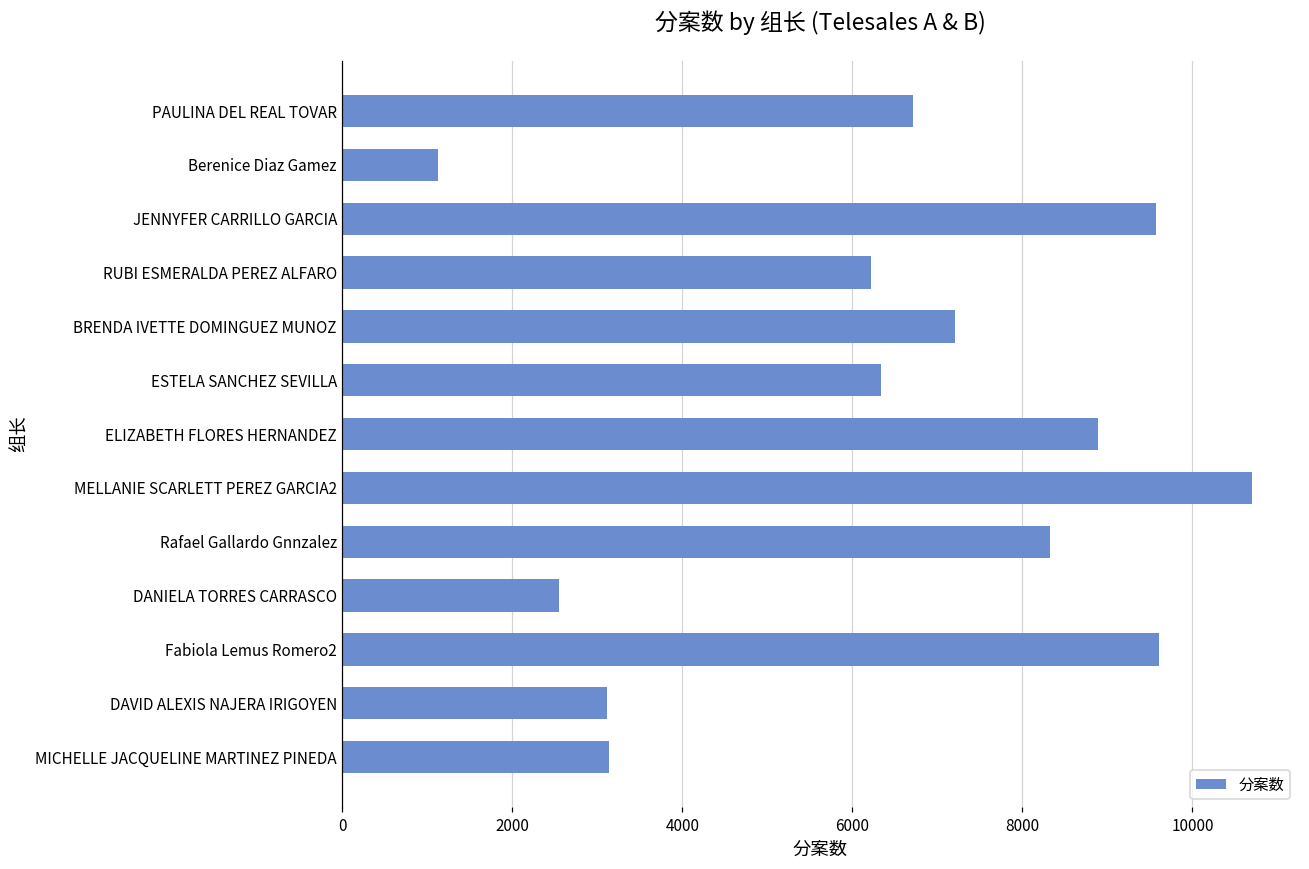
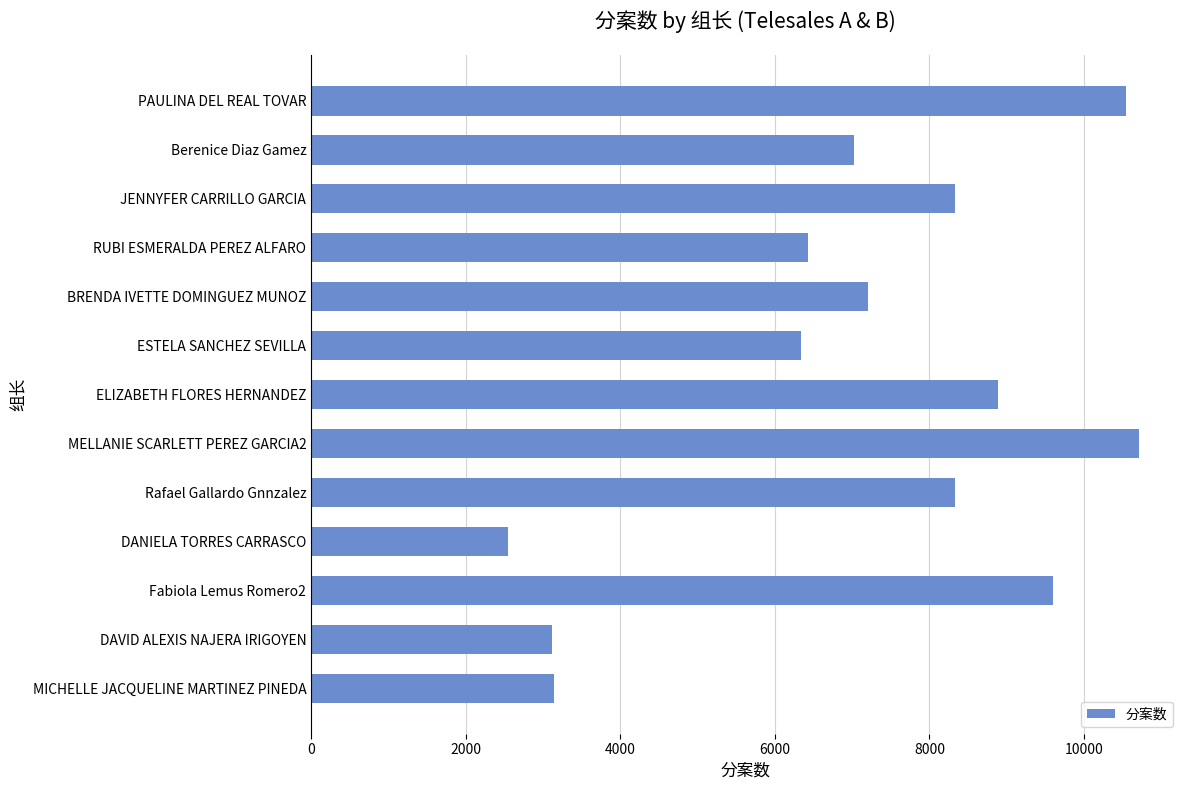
PAULINA DEL REAL TOVAR: 6700 -> 10500
Berenice Diaz Gamez: 1100 -> 7000
JENNYFER CARRILLO GARCIA: 9600 -> 8300
RUBI ESMERALDA PEREZ ALFARO: 6200 -> 6400
